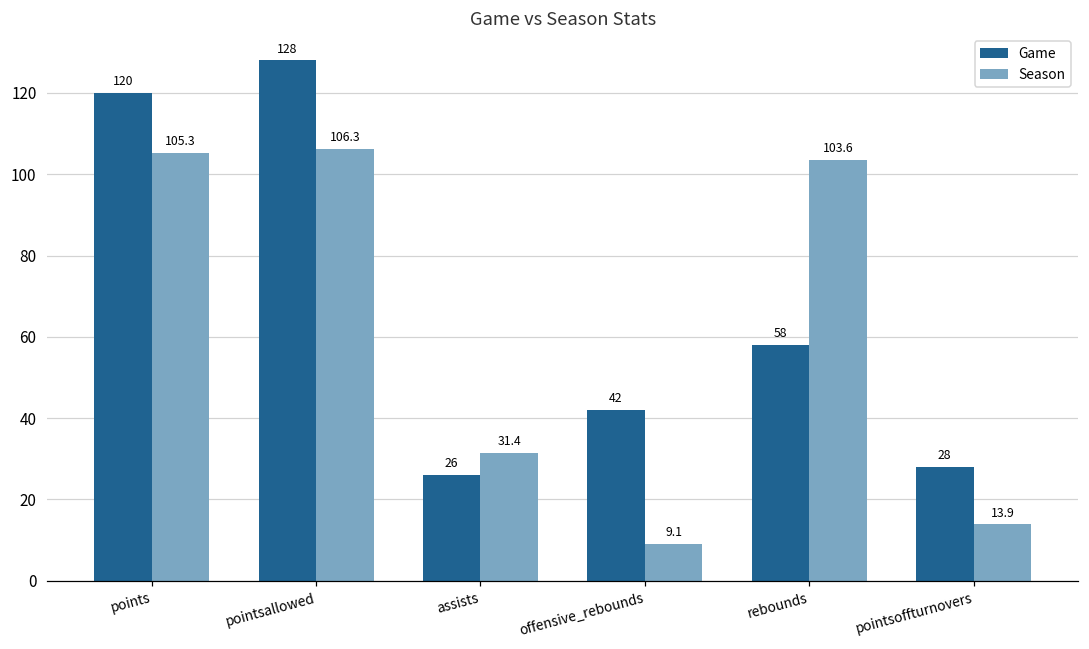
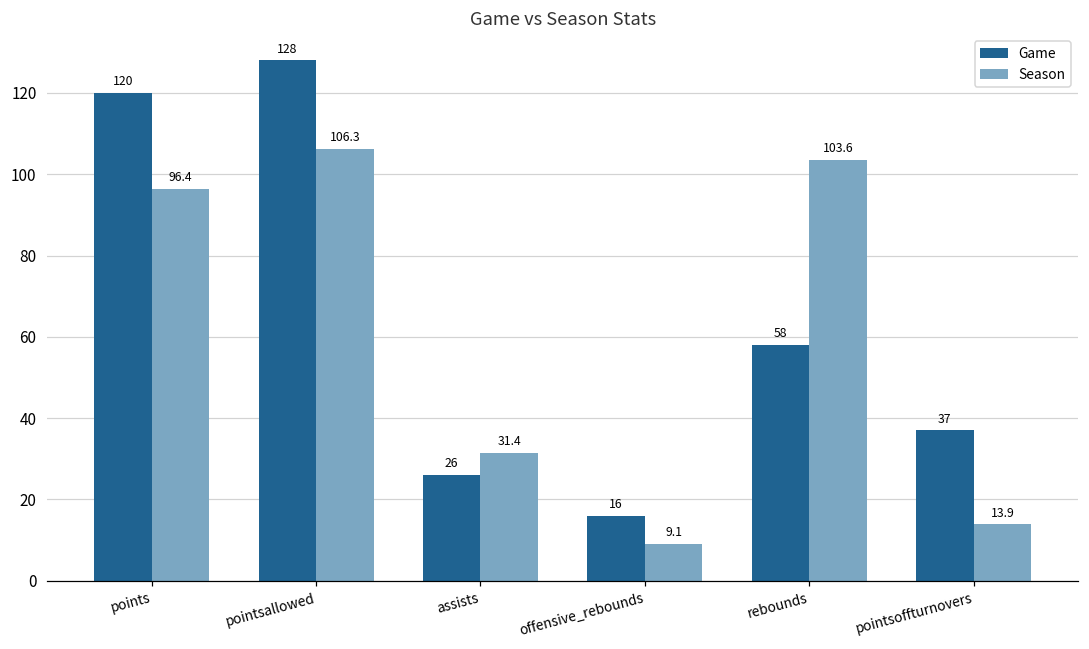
Season, points: 105.3 -> 96.4
Game, offensive_rebounds: 42 -> 16
Game, pointsoffturnovers: 28 -> 37
